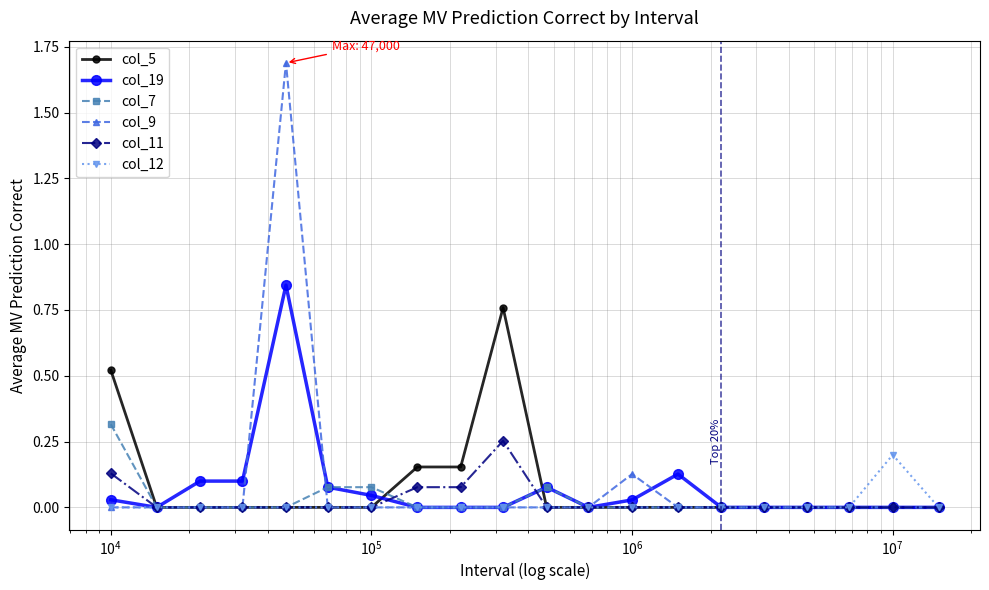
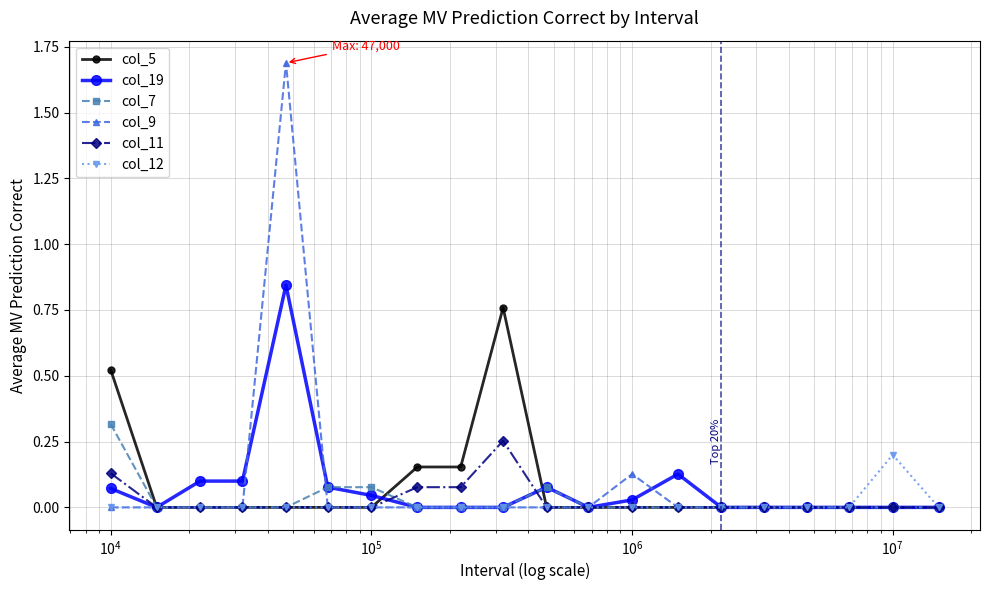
col_19, 10^4: 0.03 -> 0.07
